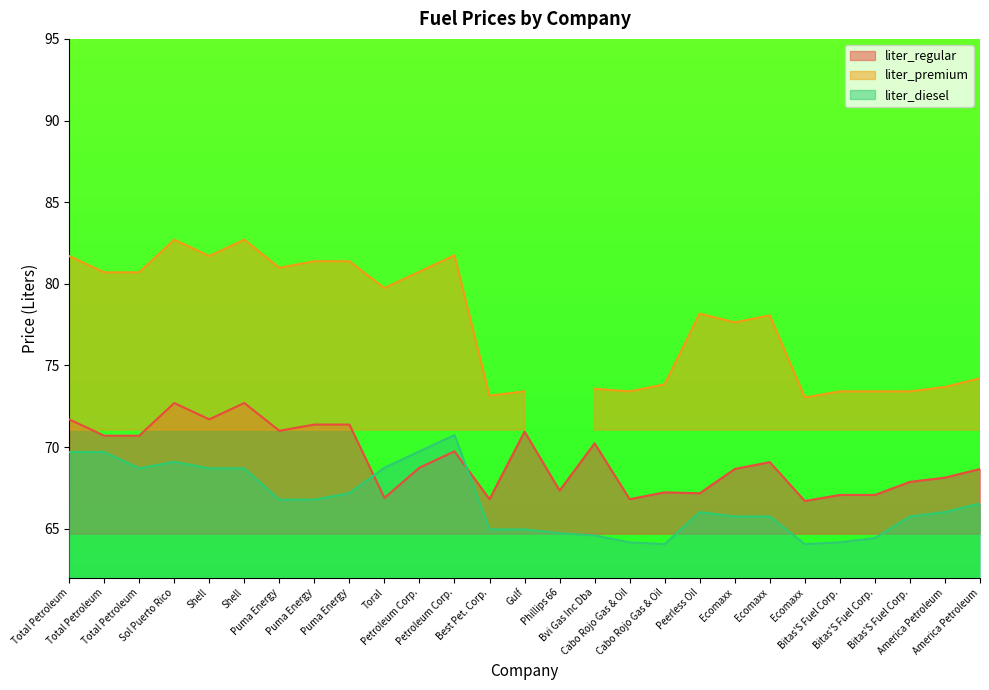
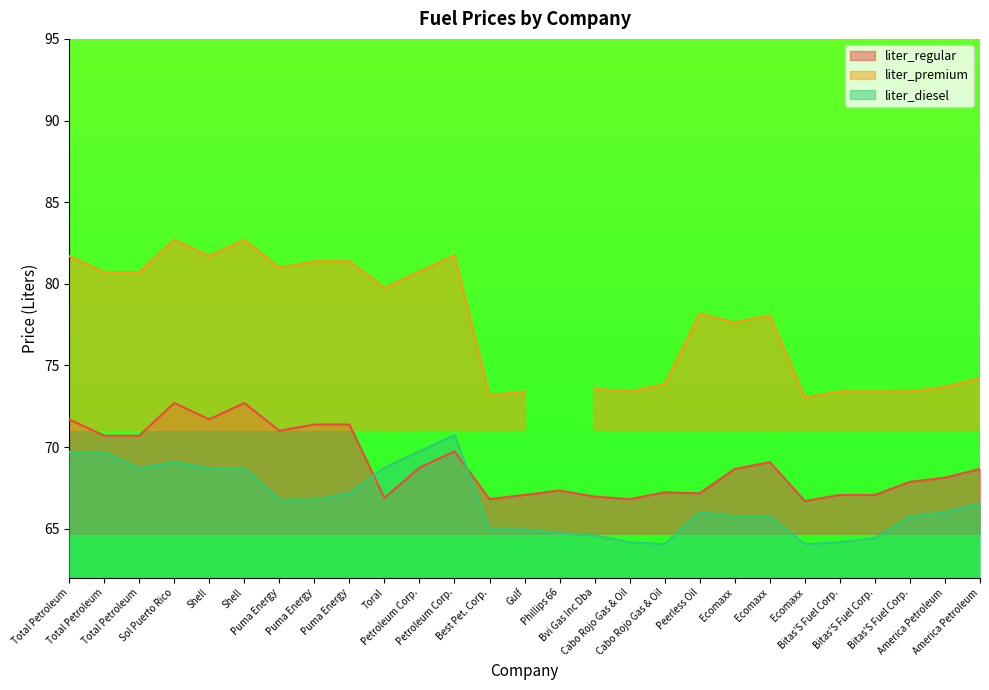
liter_regular, Gulf: 71.0 -> 67.1
liter_regular, Bvi Gas Inc Dba: 70.2 -> 67.0
